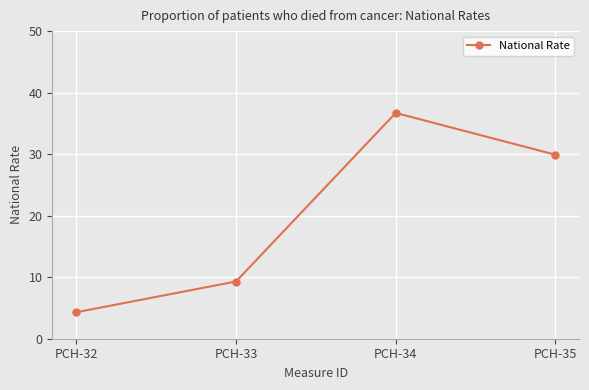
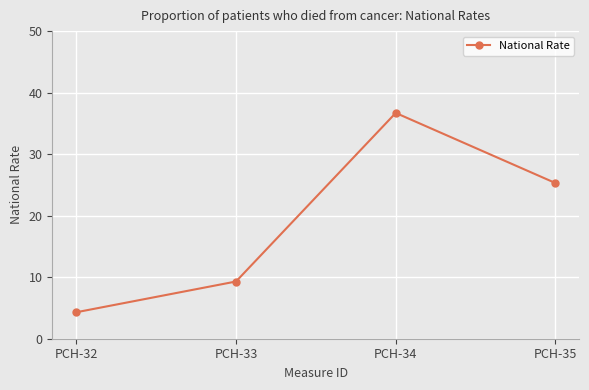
PCH-35: 30 -> 25
